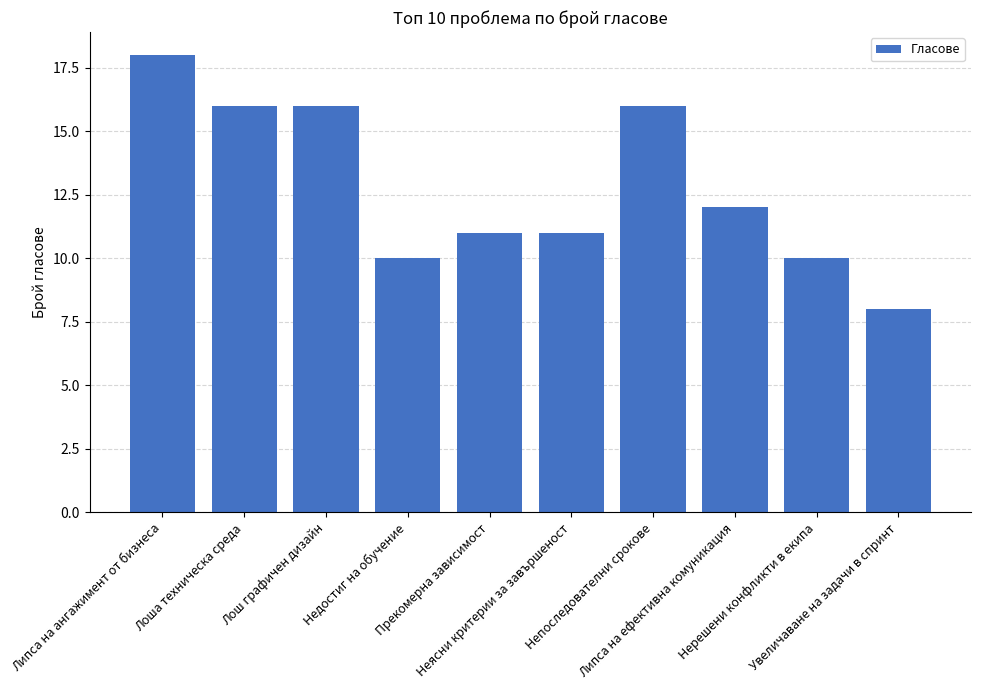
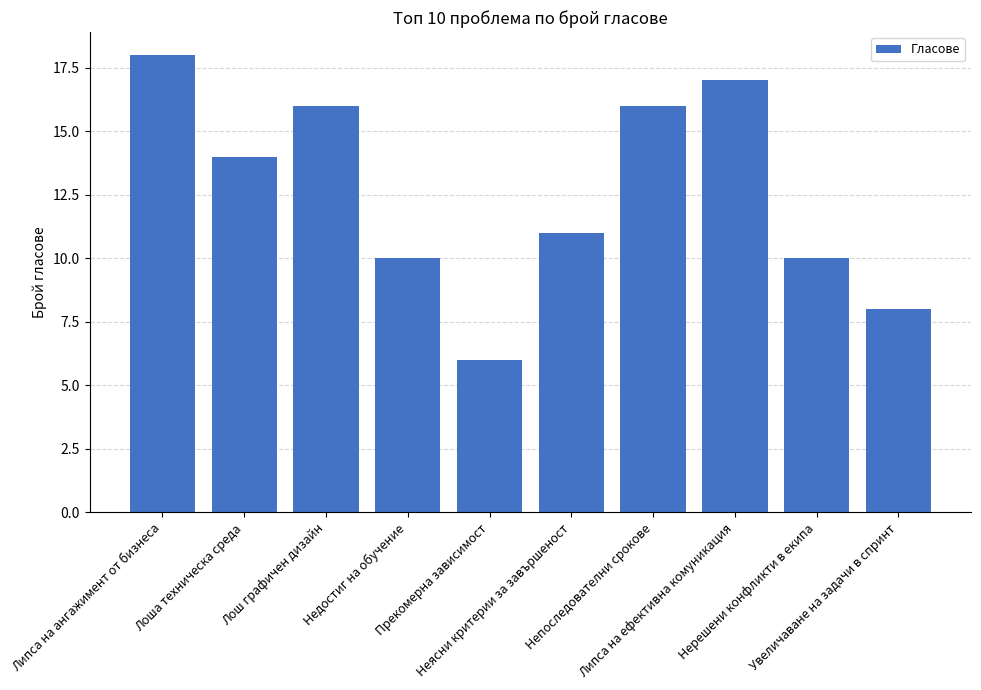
Лоша техническа среда: 16 -> 14
Прекомерна зависимост: 11 -> 6
Липса на ефективна комуникация: 12 -> 17
